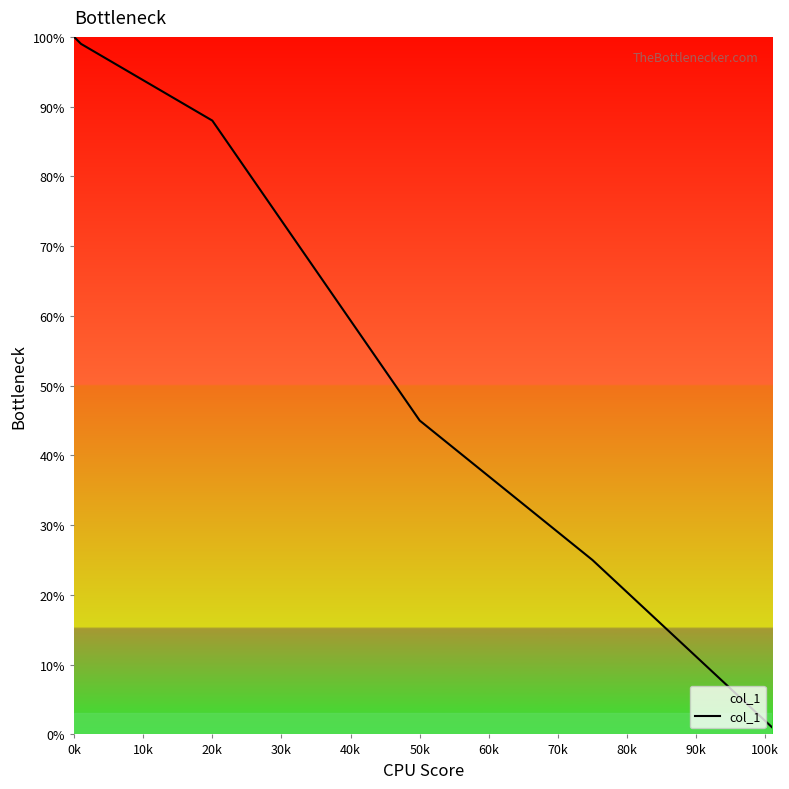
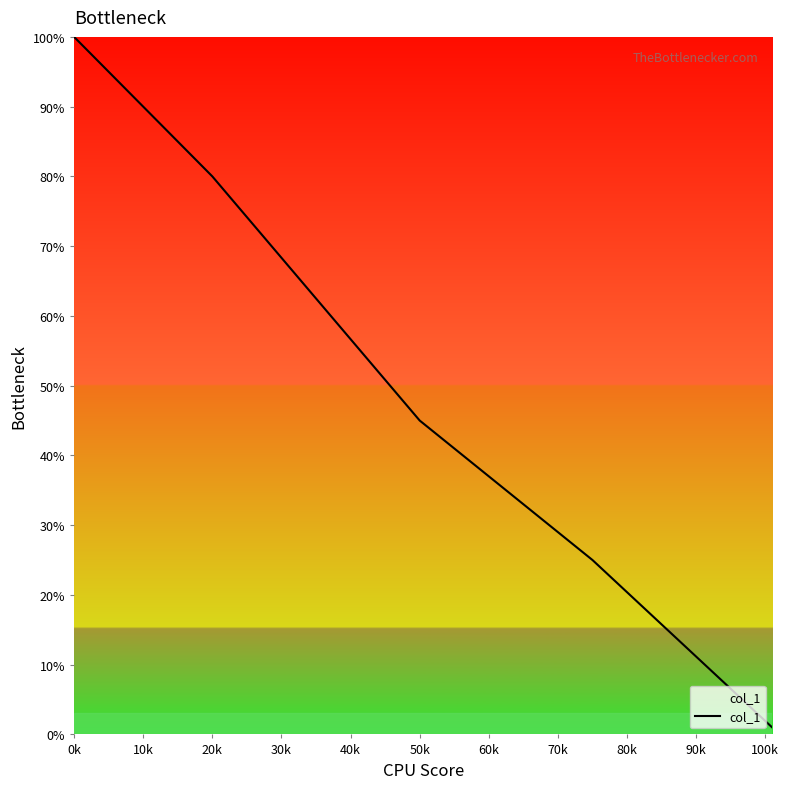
20k: 88% -> 80%
